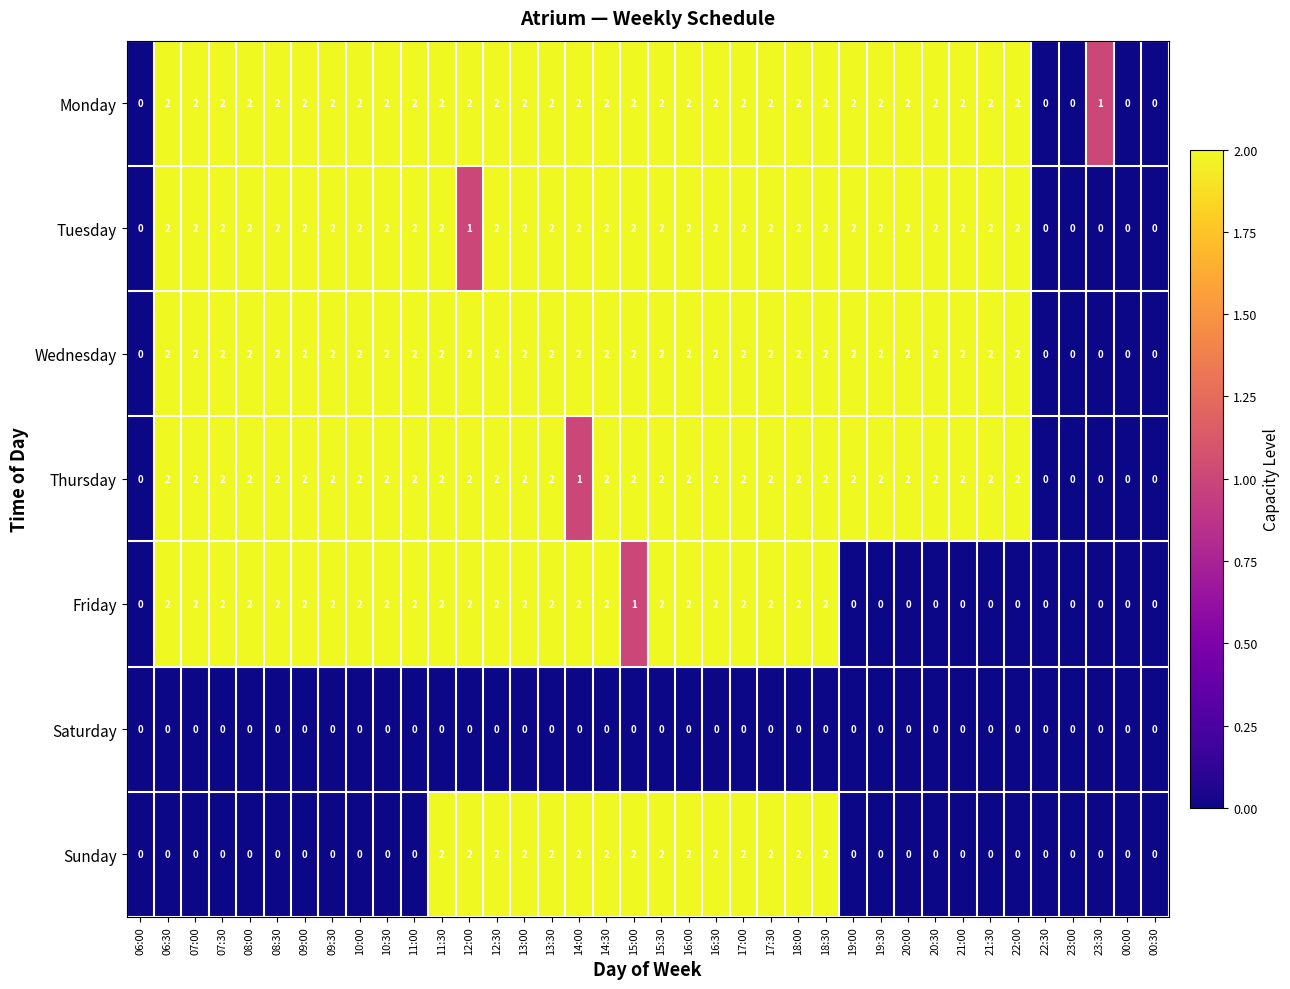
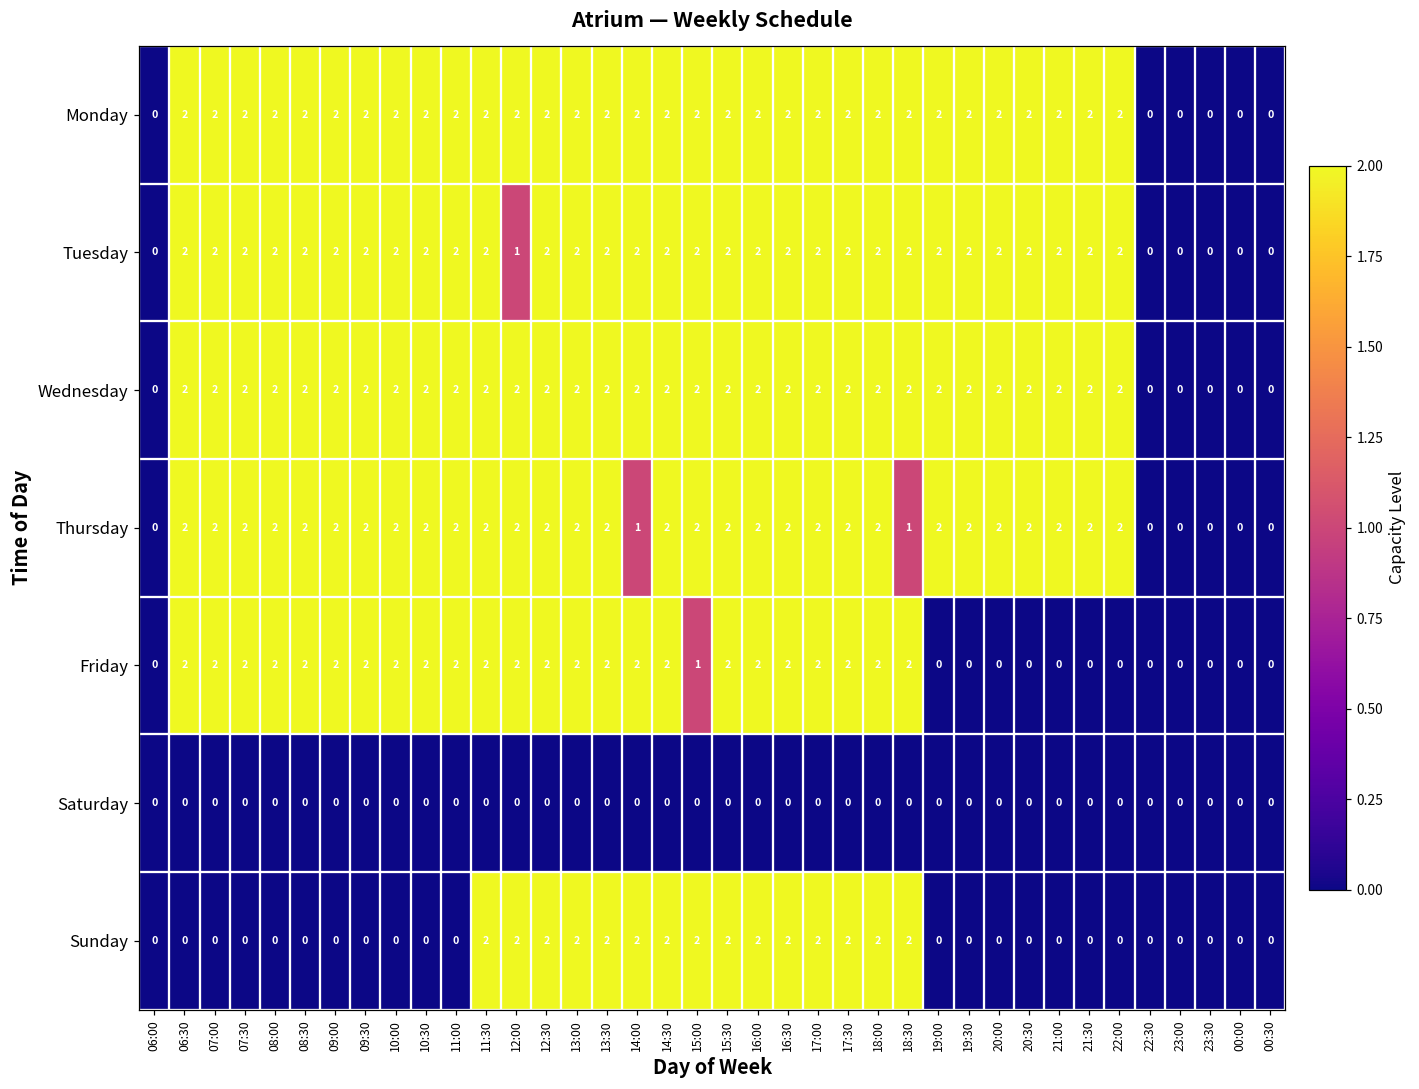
Monday, 23:30: 1 -> 0
Thursday, 18:30: 2 -> 1
